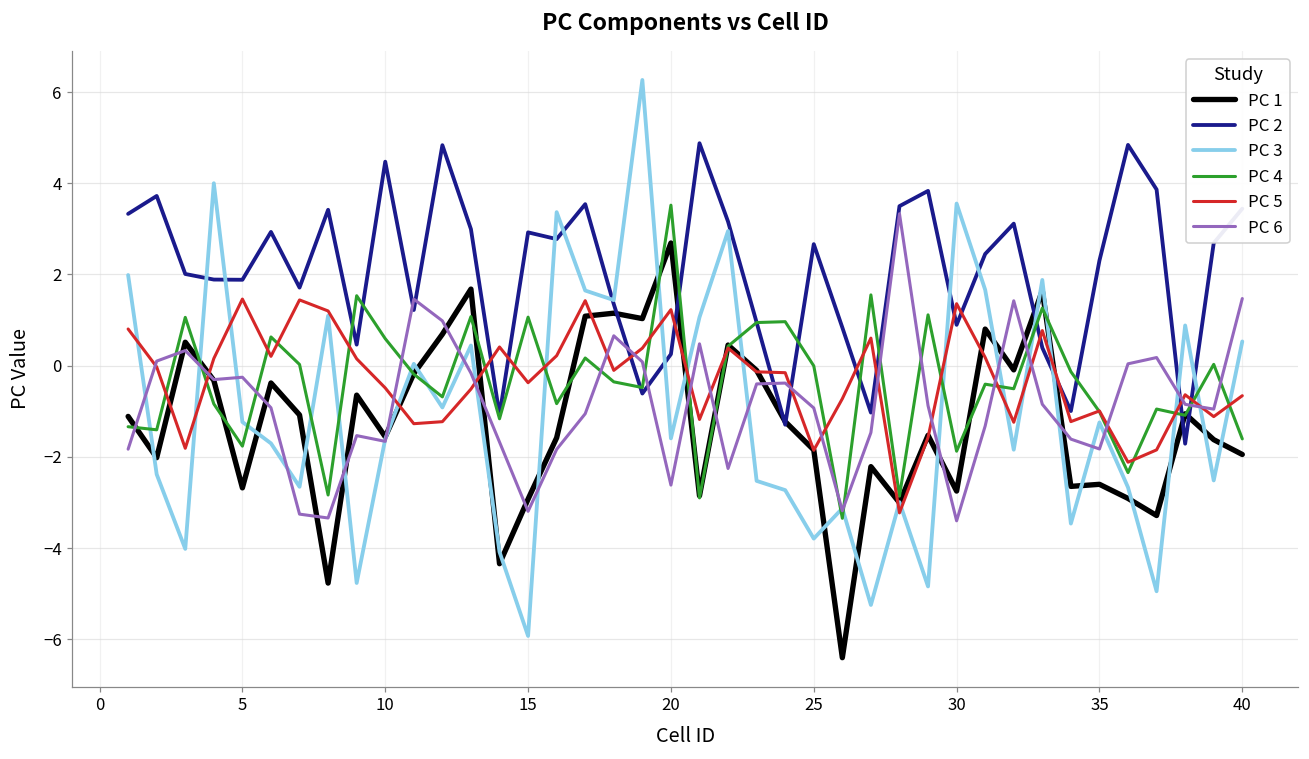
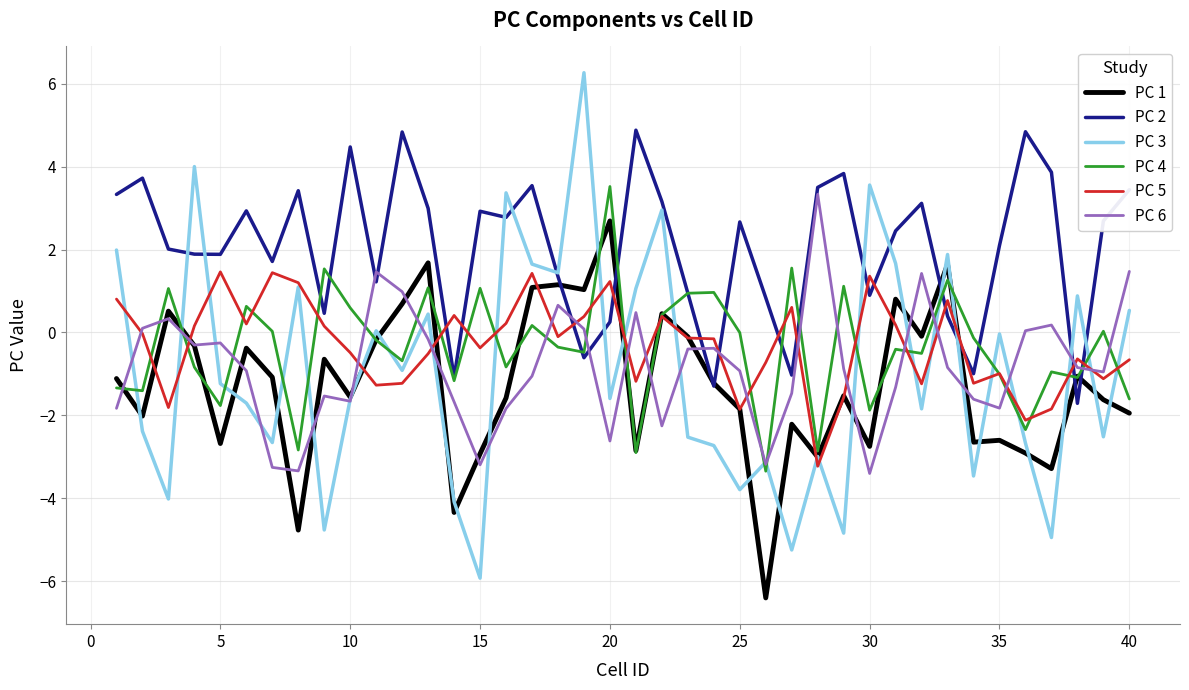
PC 2, 35: 2.3 -> 2.1
PC 3, 35: -1.2 -> 0.0
